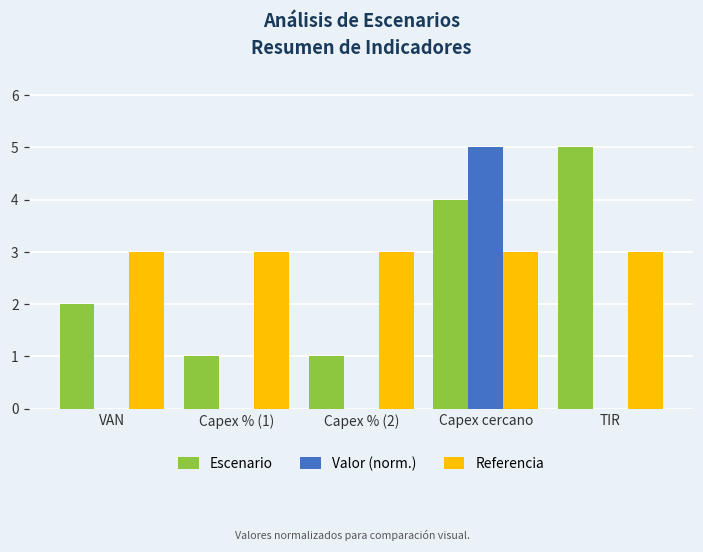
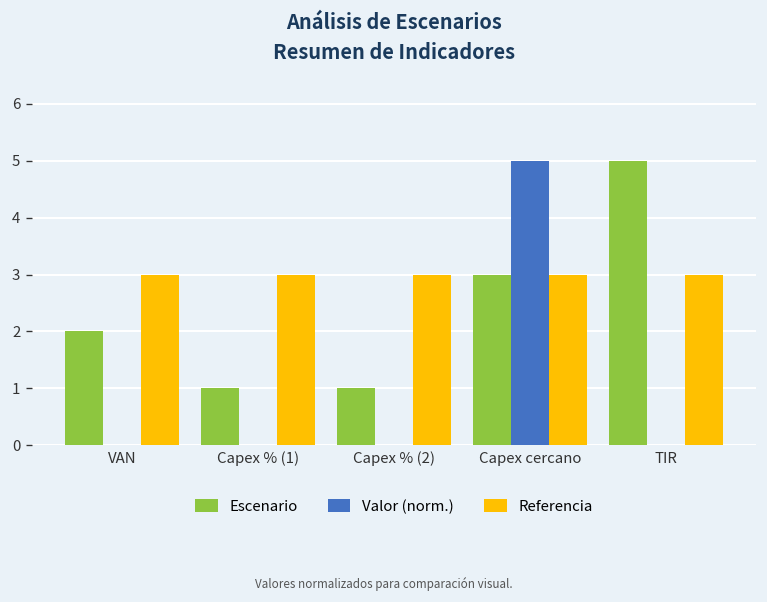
Escenario, Capex cercano: 4 -> 3
